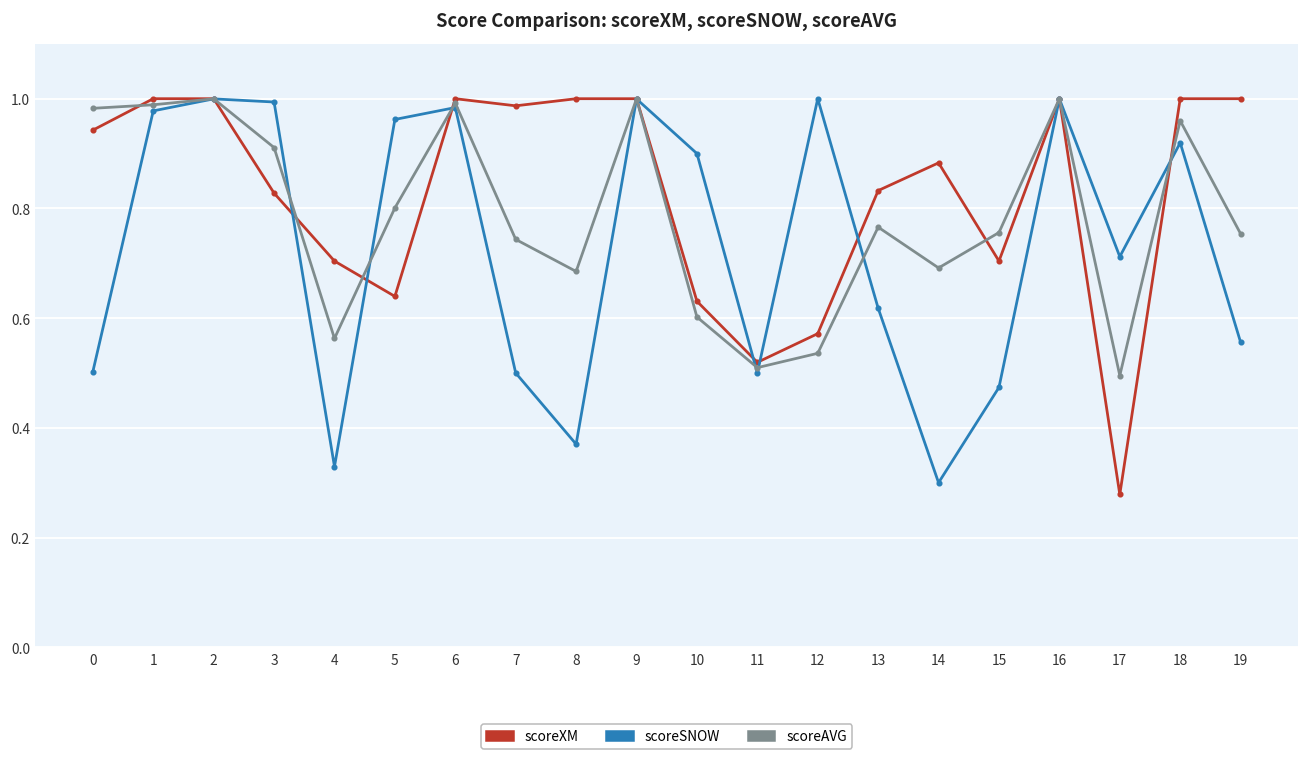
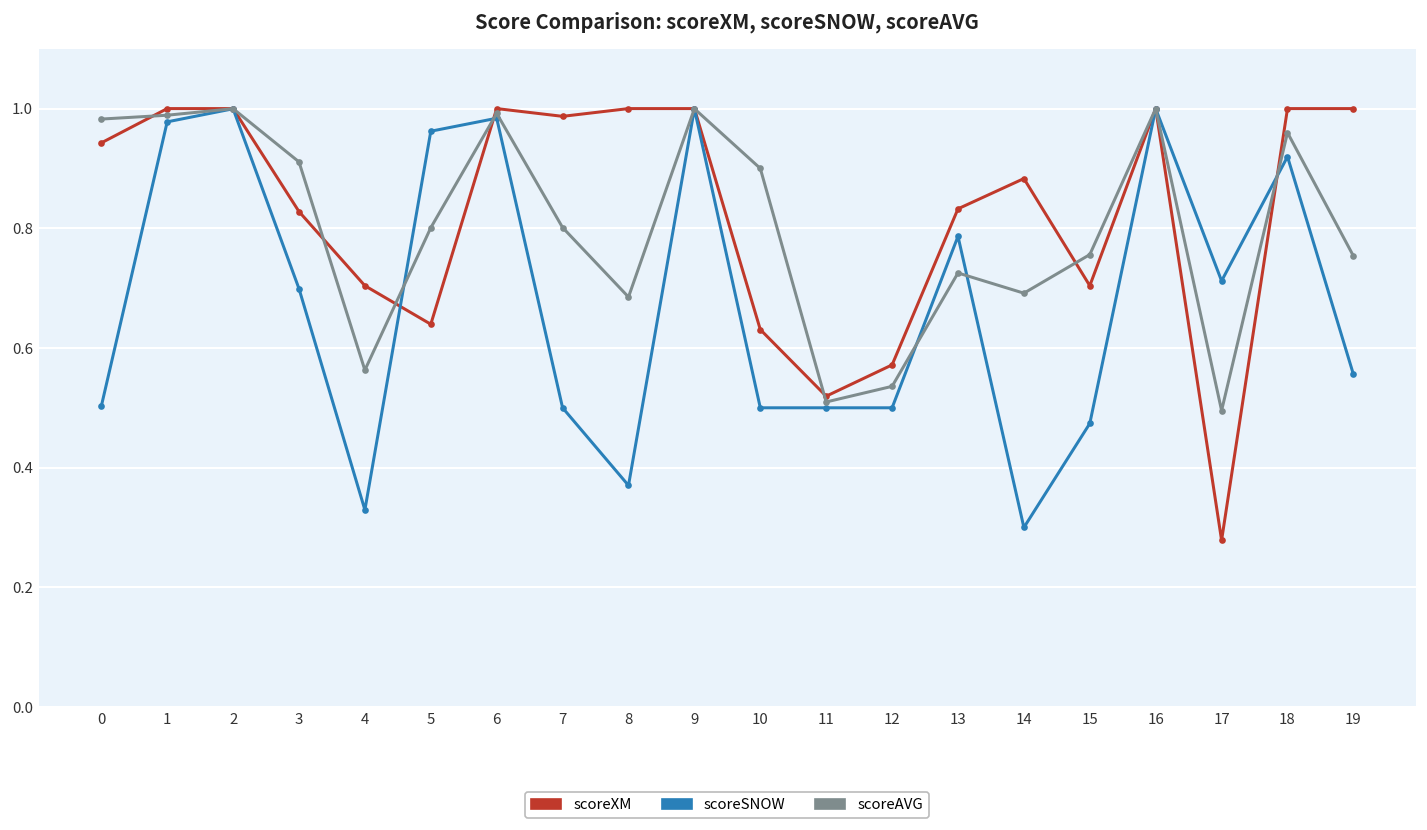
scoreSNOW, 3: 0.99 -> 0.70
scoreAVG, 7: 0.74 -> 0.80
scoreSNOW, 10: 0.9 -> 0.5
scoreAVG, 10: 0.60 -> 0.90
scoreSNOW, 12: 1.0 -> 0.5
scoreSNOW, 13: 0.62 -> 0.79
scoreAVG, 13: 0.77 -> 0.73
